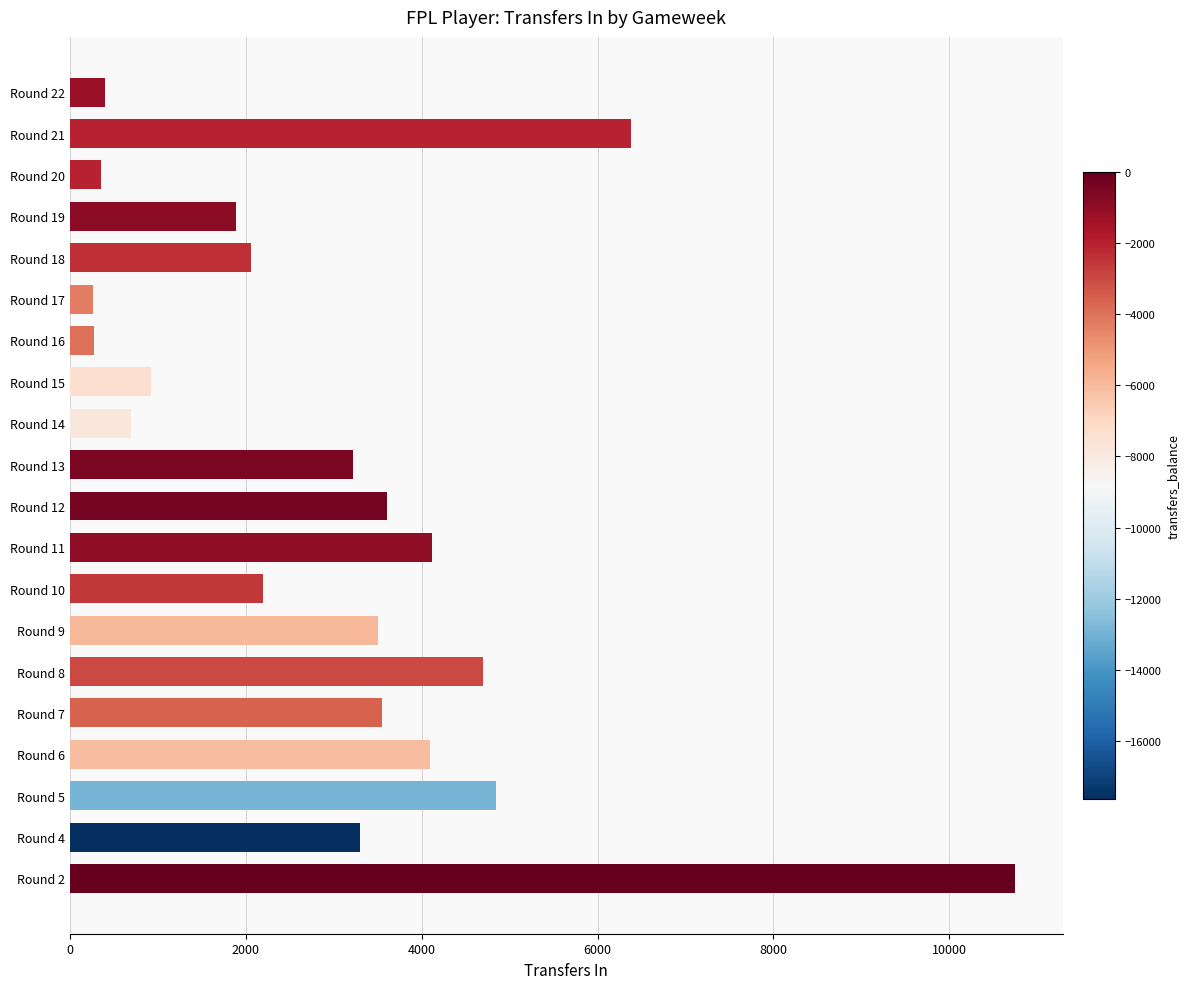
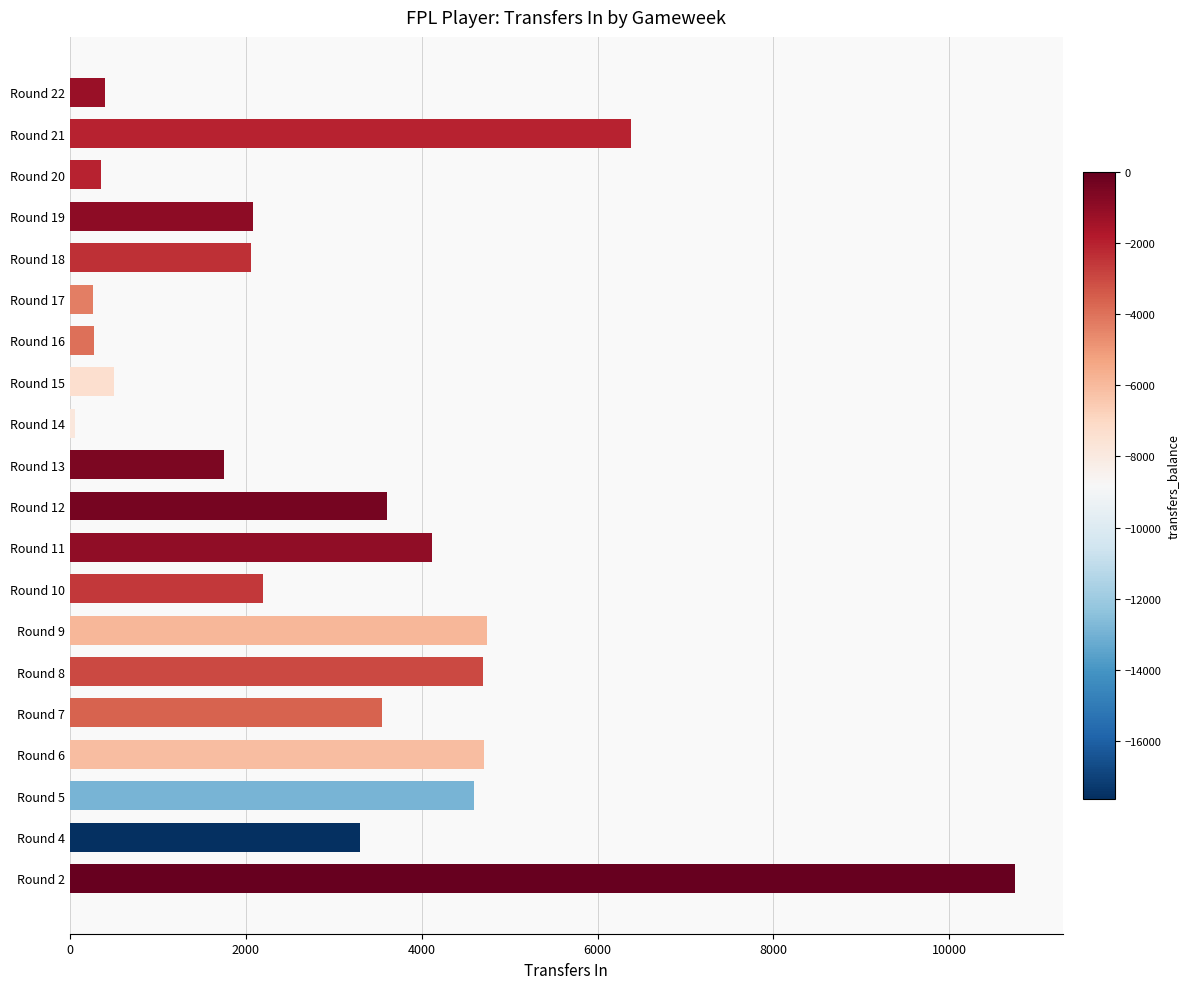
Round 19: 1900 -> 2100
Round 15: 900 -> 500
Round 14: 700 -> 100
Round 13: 3200 -> 1800
Round 9: 3500 -> 4700
Round 6: 4100 -> 4700
Round 5: 4800 -> 4600
